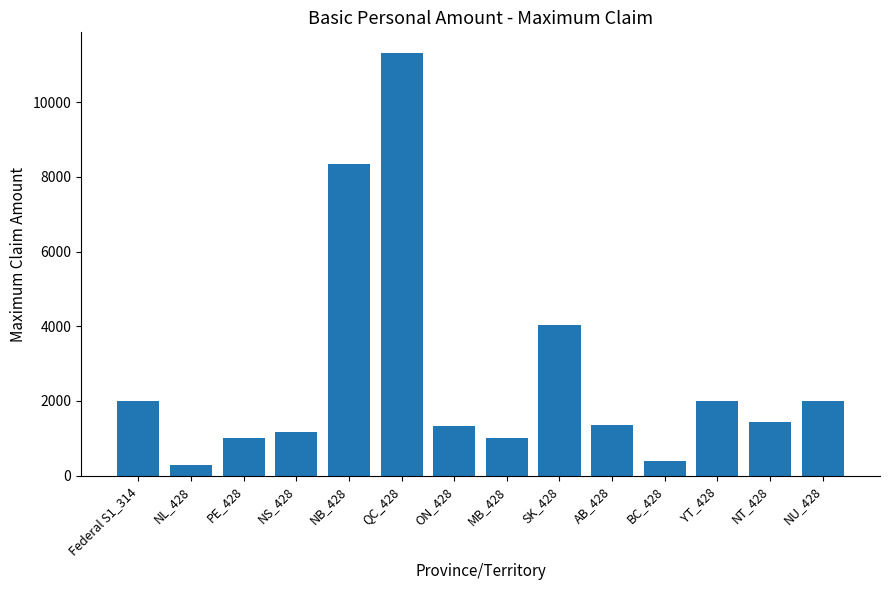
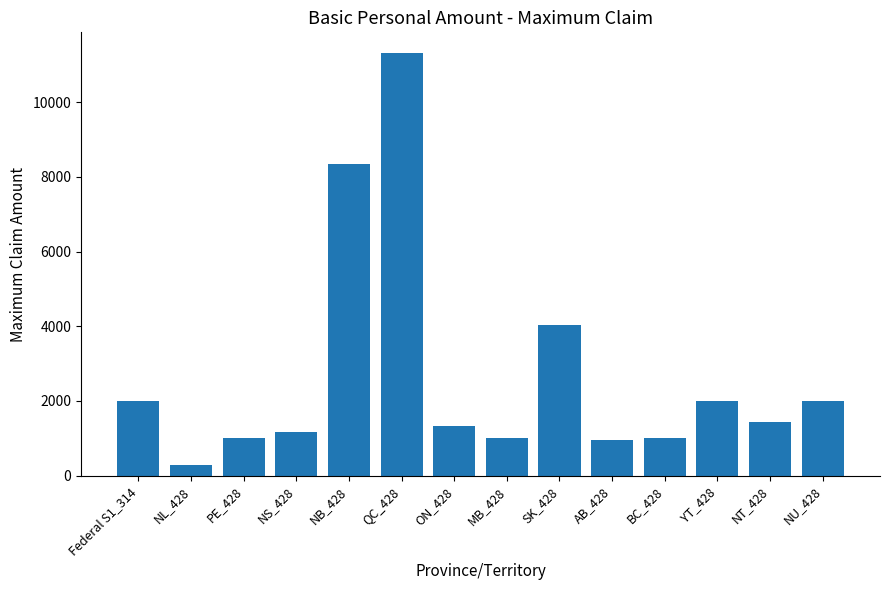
AB_428: 1400 -> 1000
BC_428: 400 -> 1000
